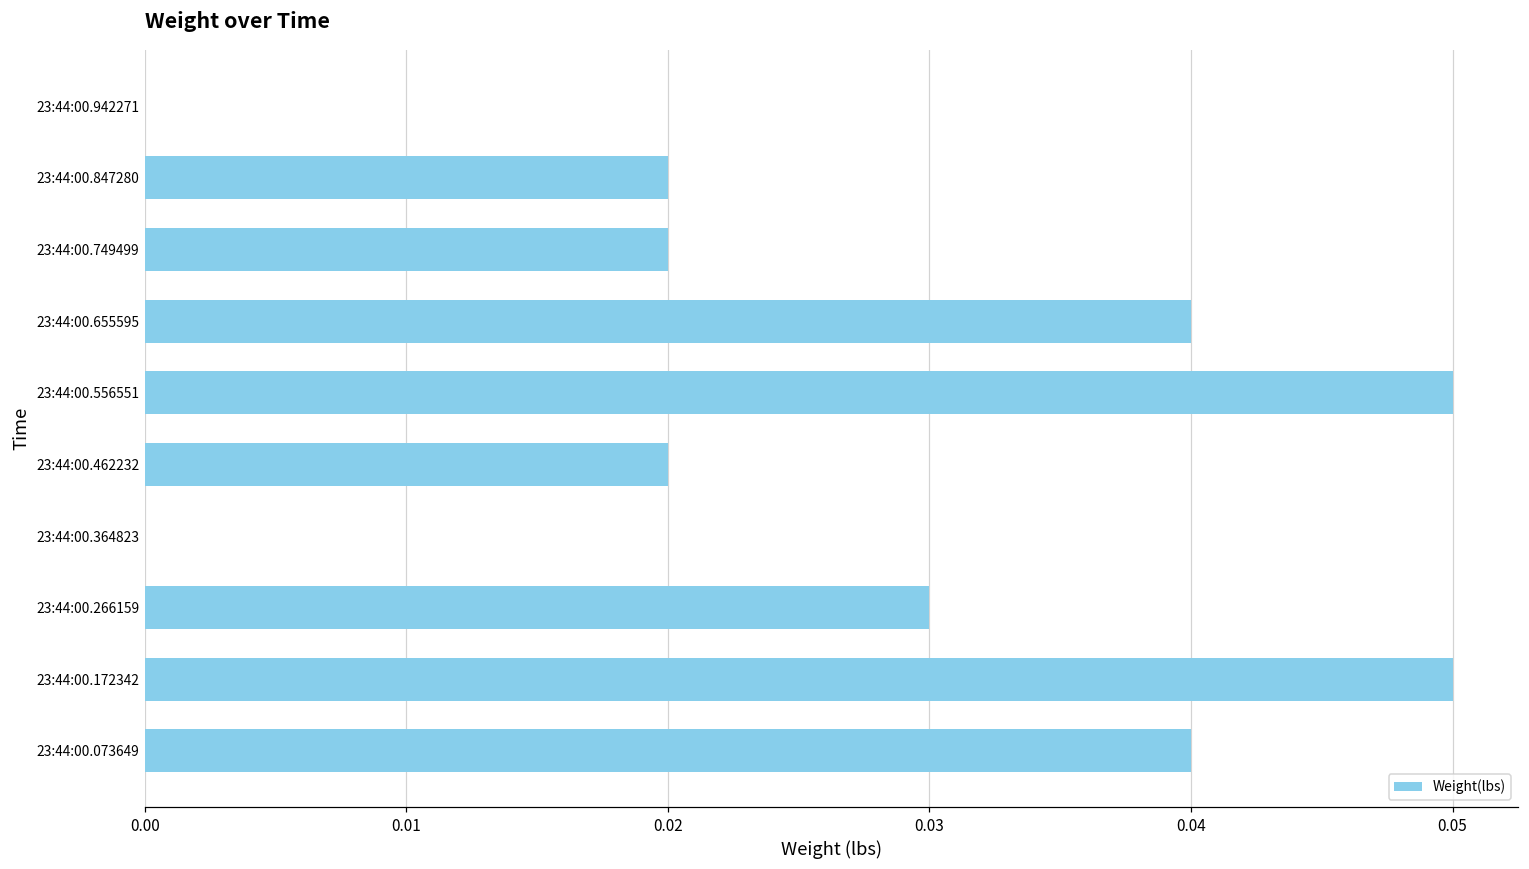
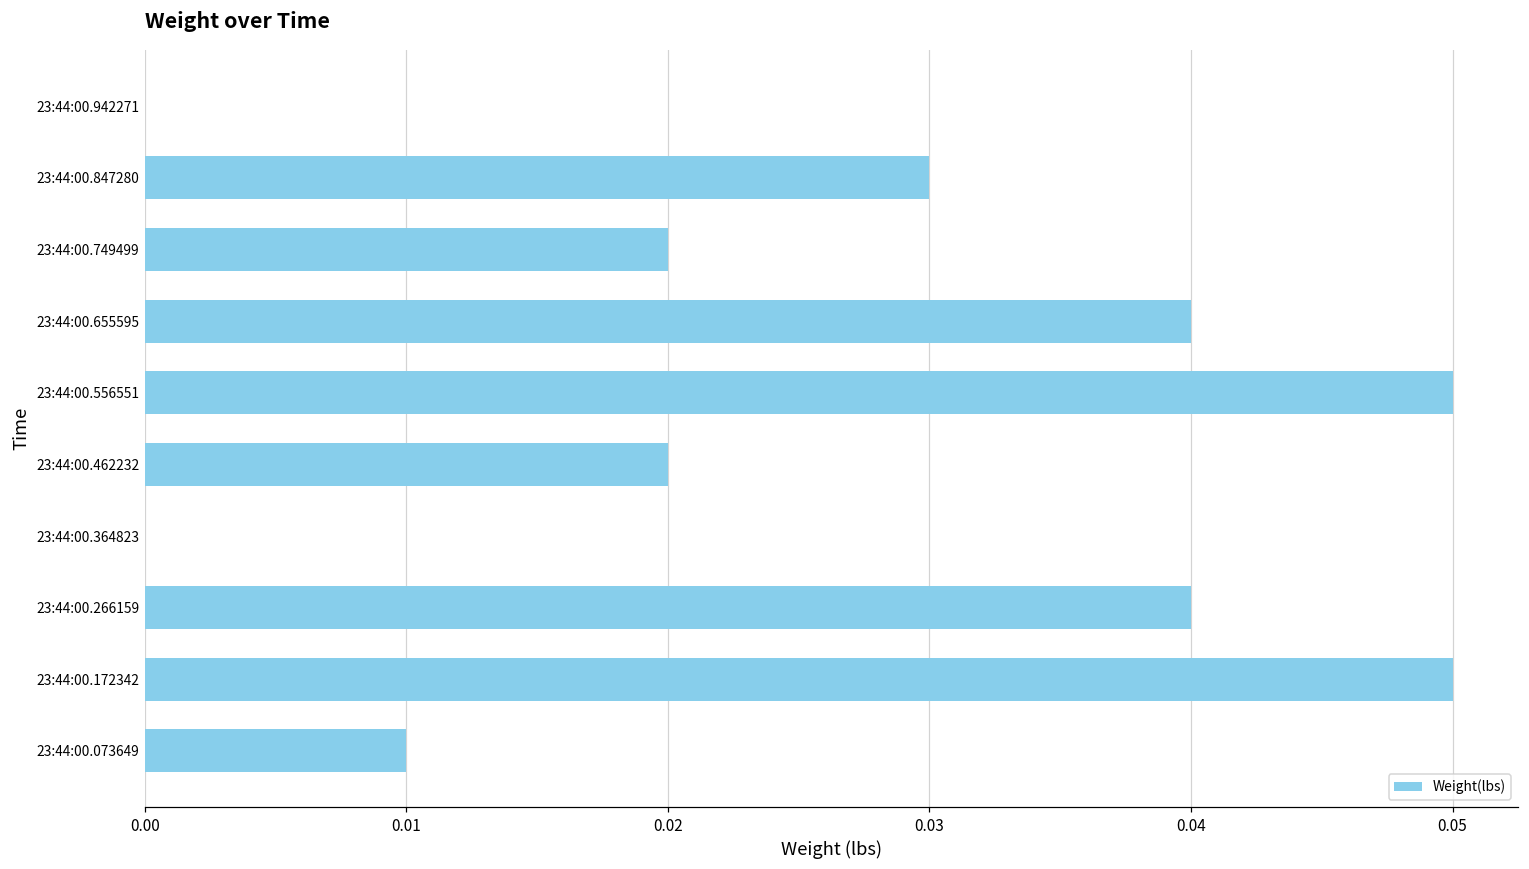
23:44:00.847280: 0.02 -> 0.03
23:44:00.266159: 0.03 -> 0.04
23:44:00.073649: 0.04 -> 0.01
